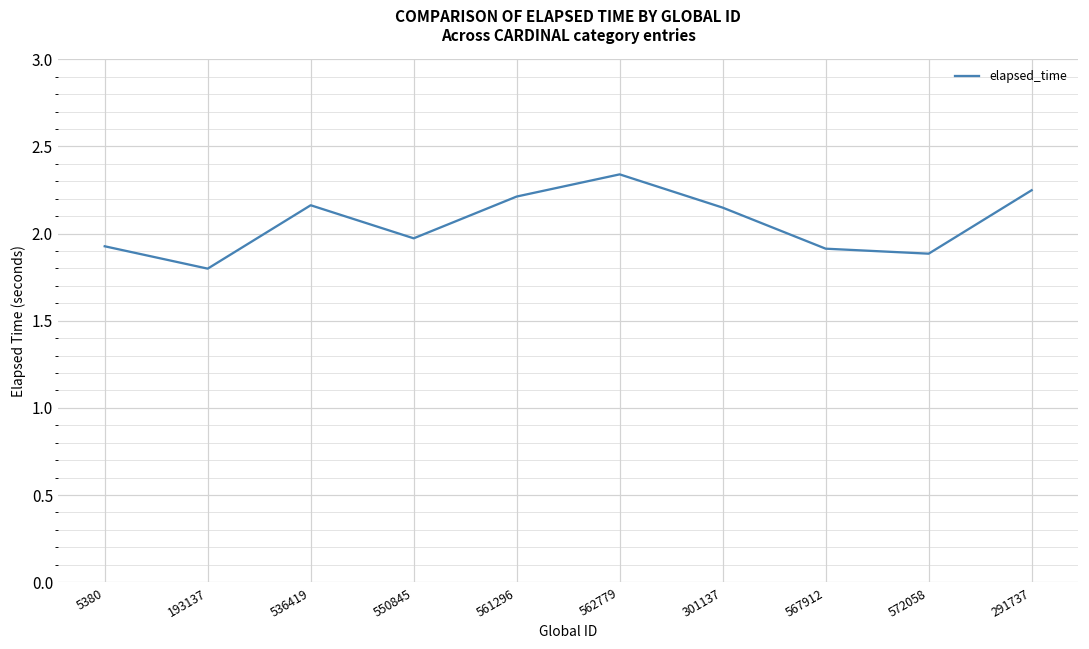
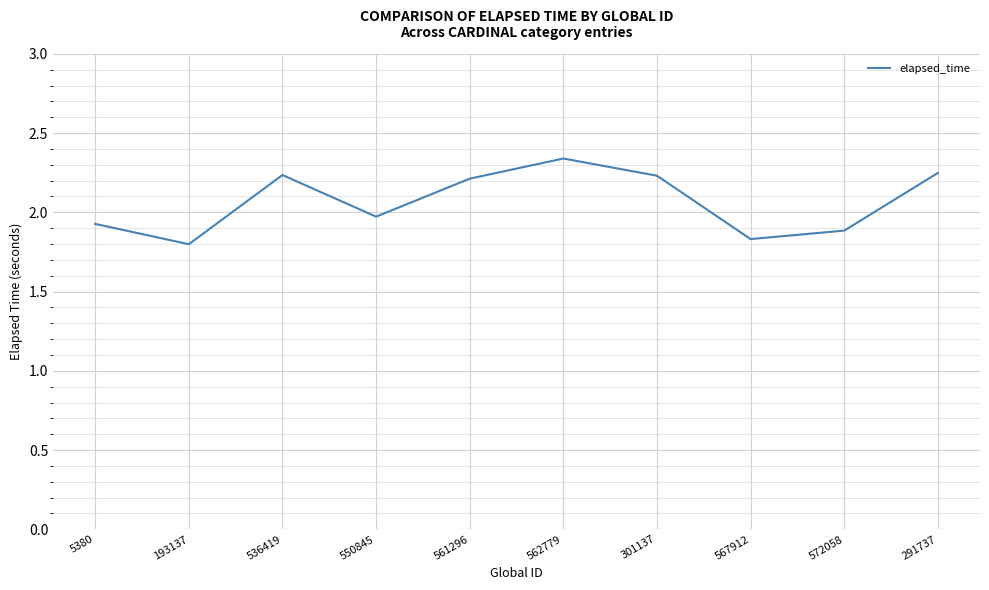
536419: 2.16 -> 2.24
301137: 2.15 -> 2.23
567912: 1.91 -> 1.83
